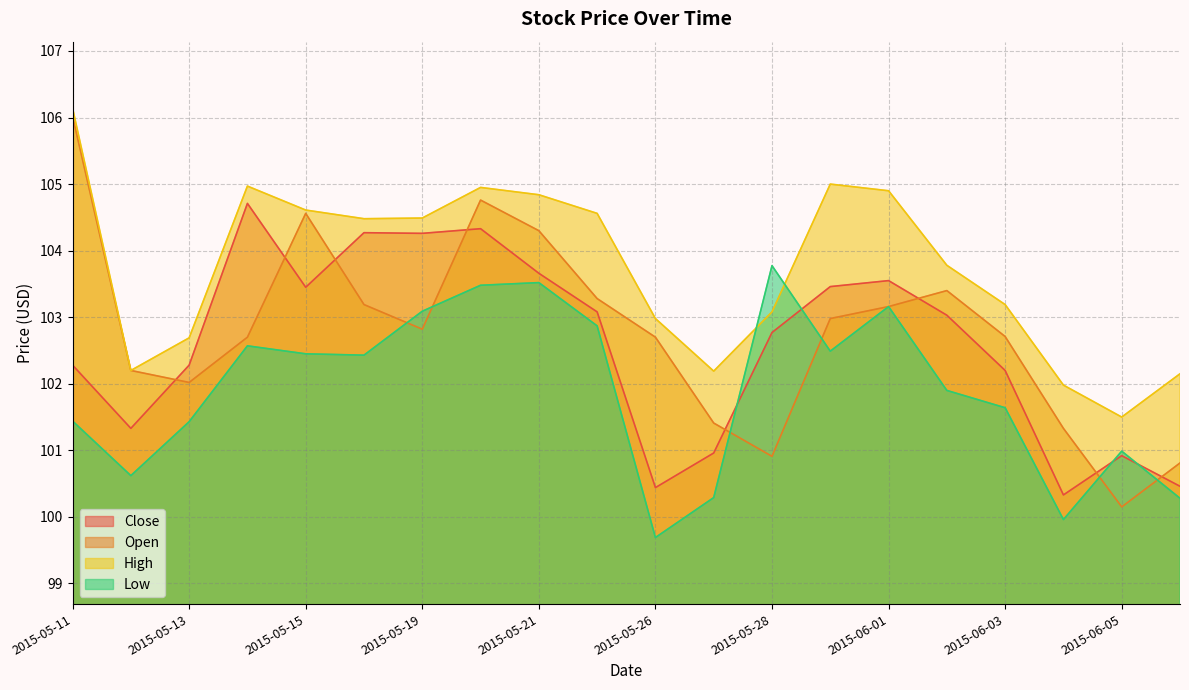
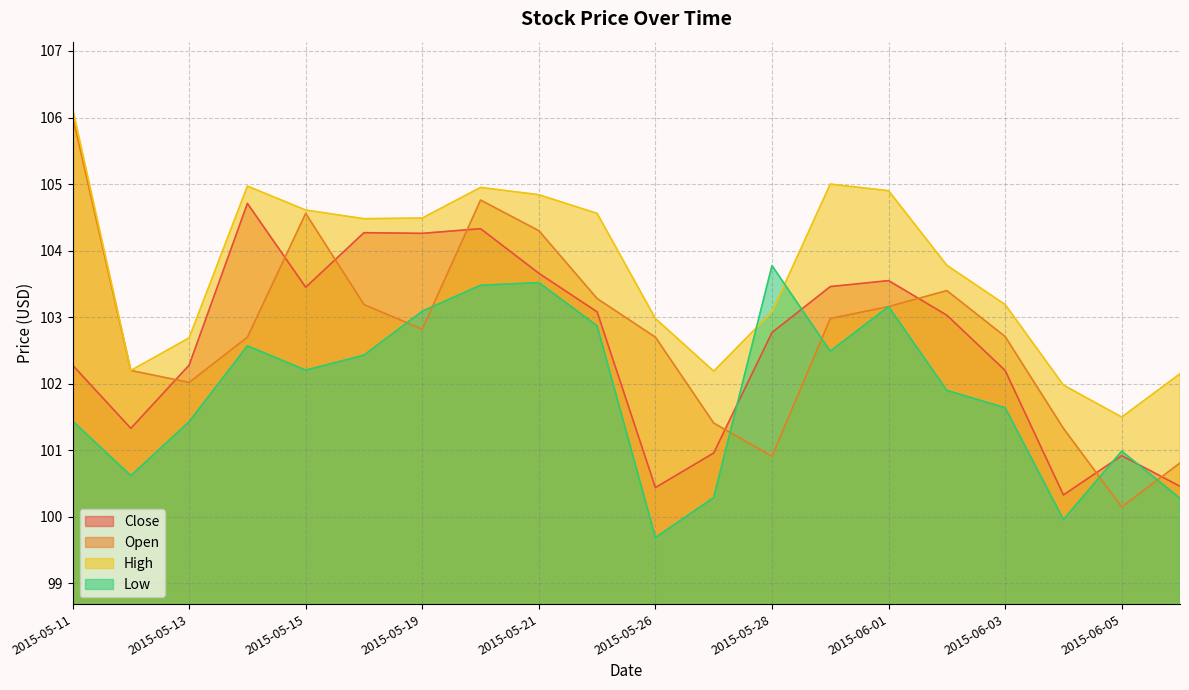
Low, 2015-05-15: 102.4 -> 102.2
